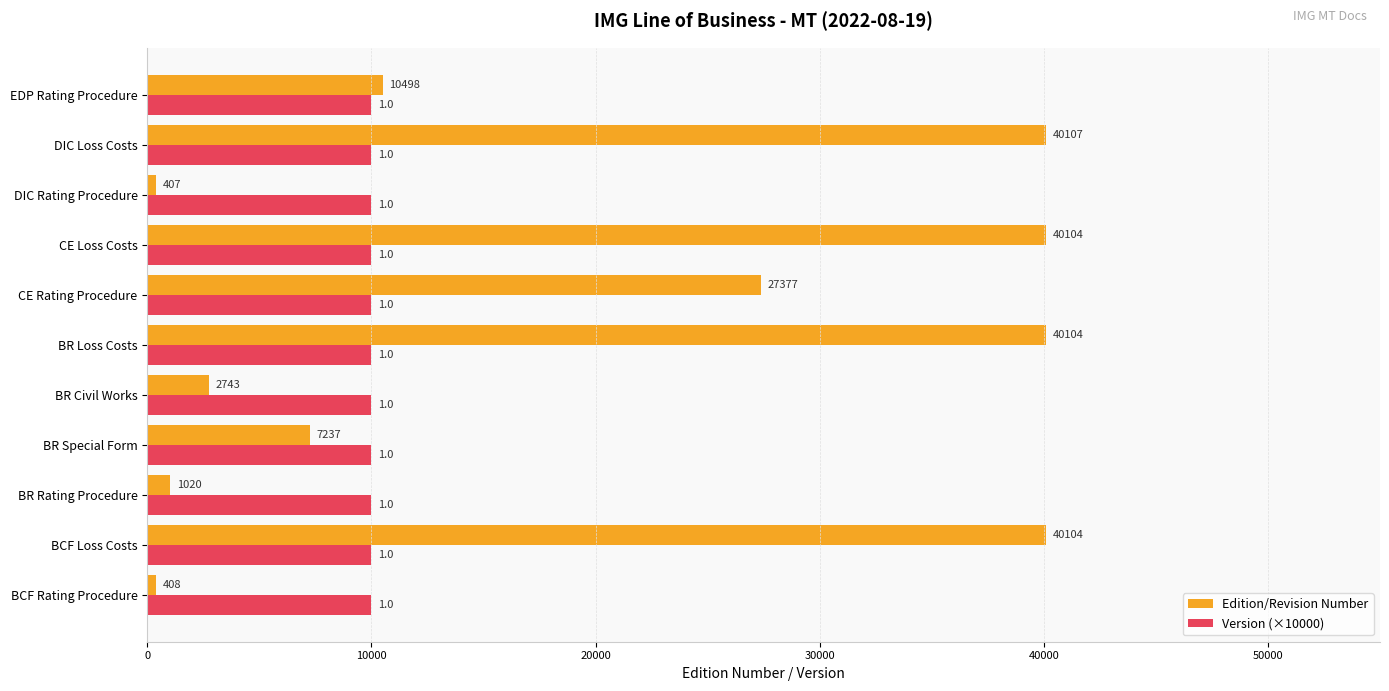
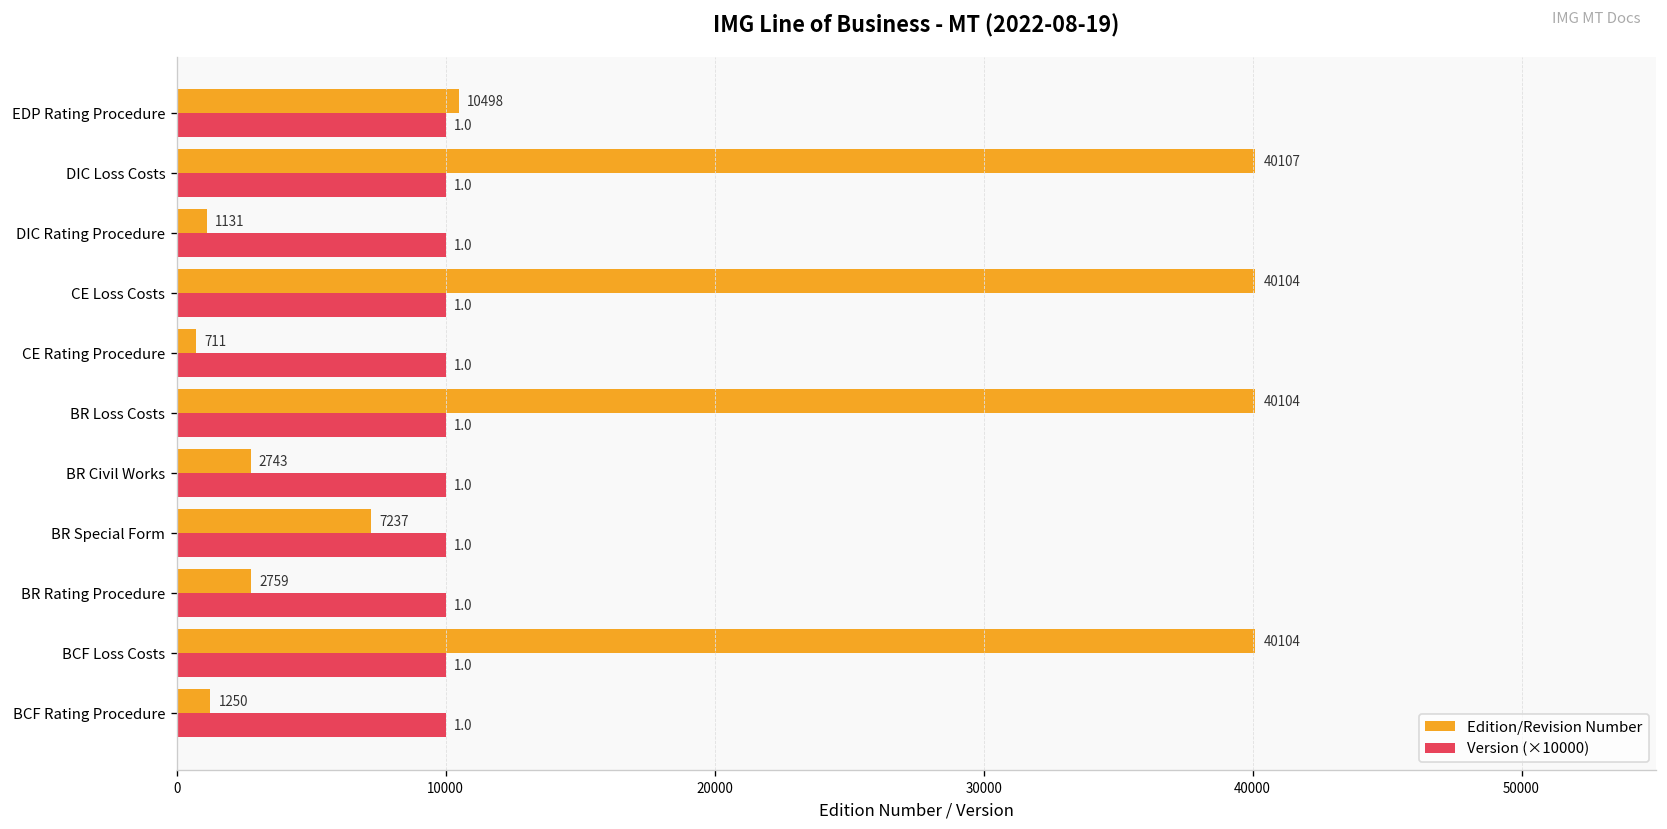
Edition/Revision Number, DIC Rating Procedure: 407 -> 1131
Edition/Revision Number, CE Rating Procedure: 27377 -> 711
Edition/Revision Number, BR Rating Procedure: 1020 -> 2759
Edition/Revision Number, BCF Rating Procedure: 408 -> 1250
